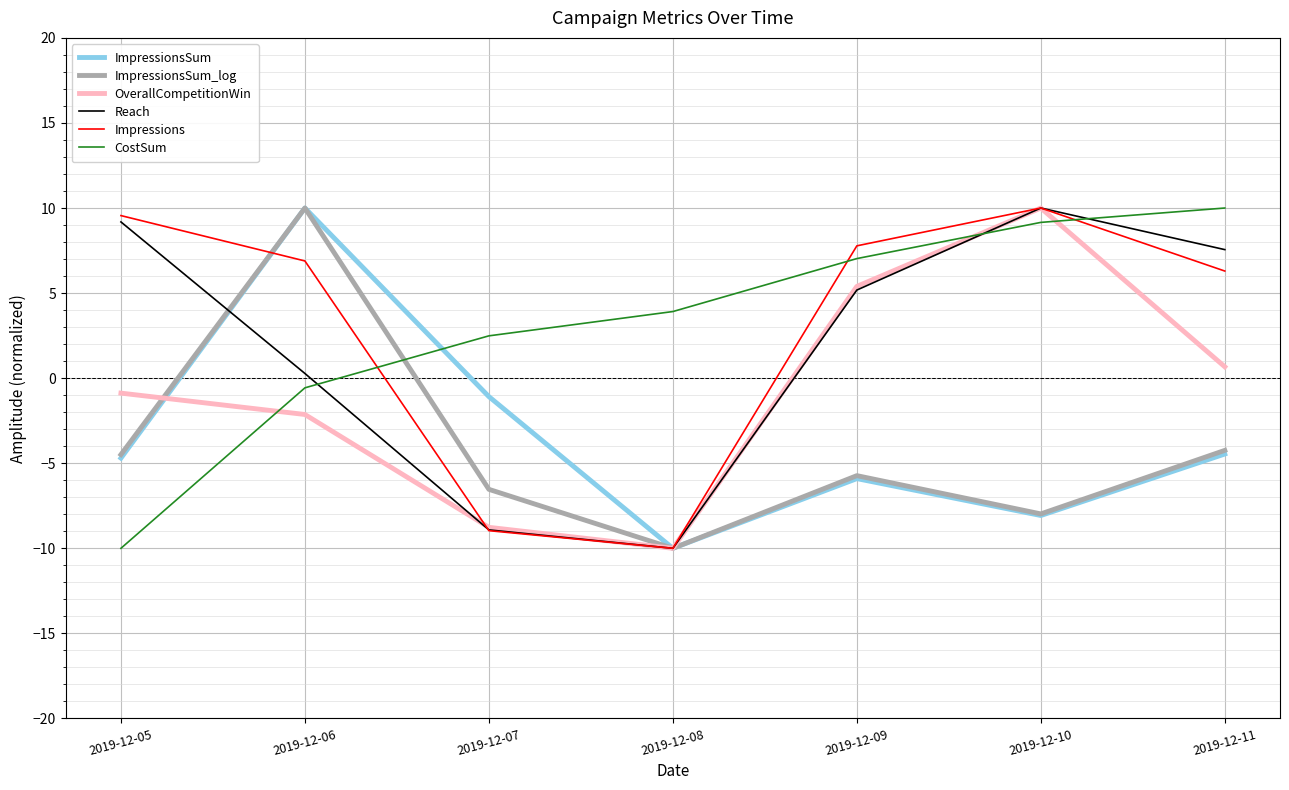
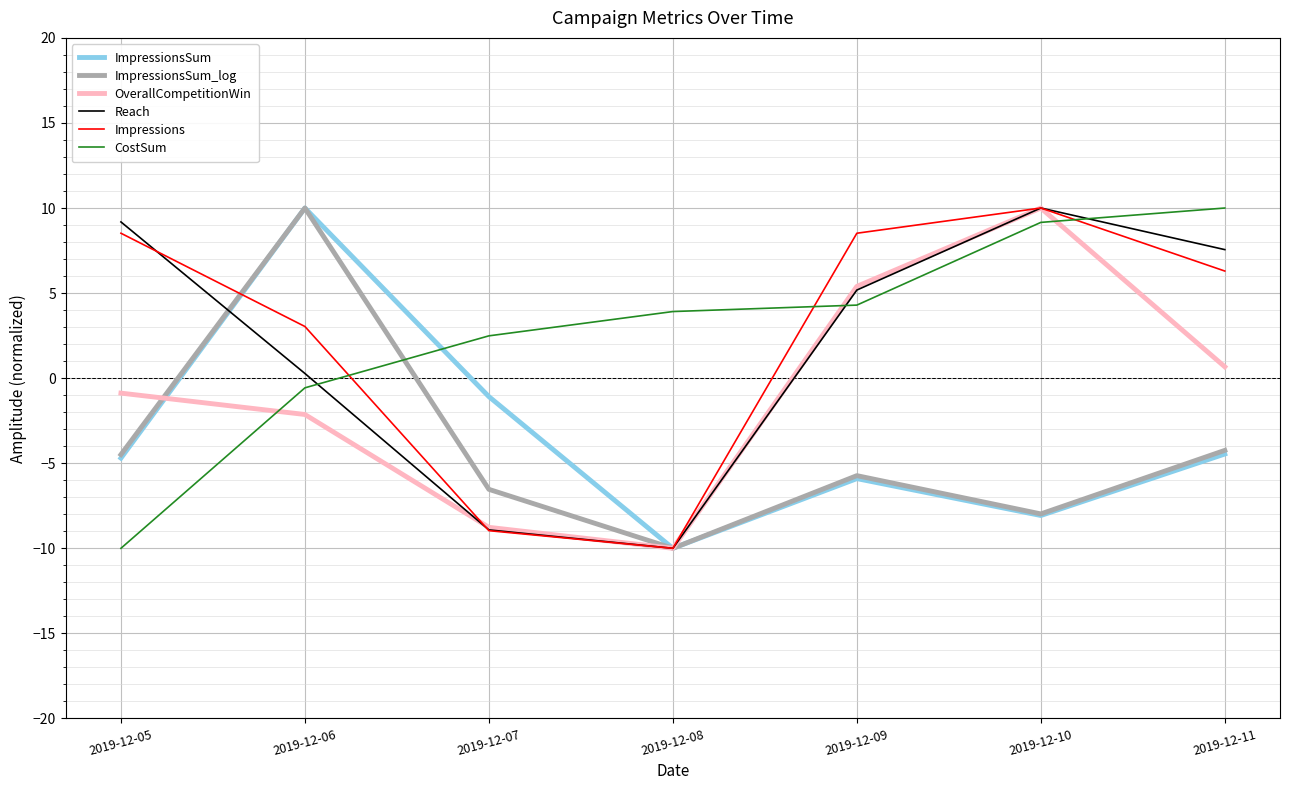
Impressions, 2019-12-05: 9.6 -> 8.5
Impressions, 2019-12-06: 6.9 -> 3.0
Impressions, 2019-12-09: 7.8 -> 8.5
CostSum, 2019-12-09: 7.0 -> 4.3
